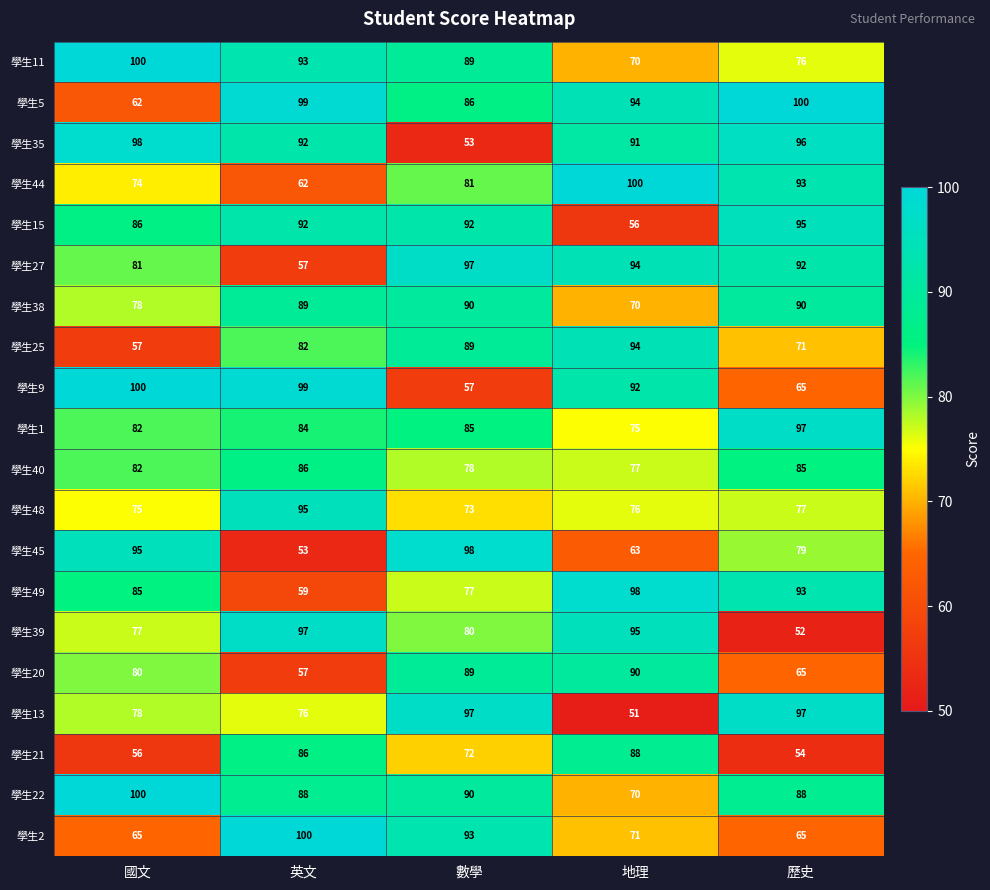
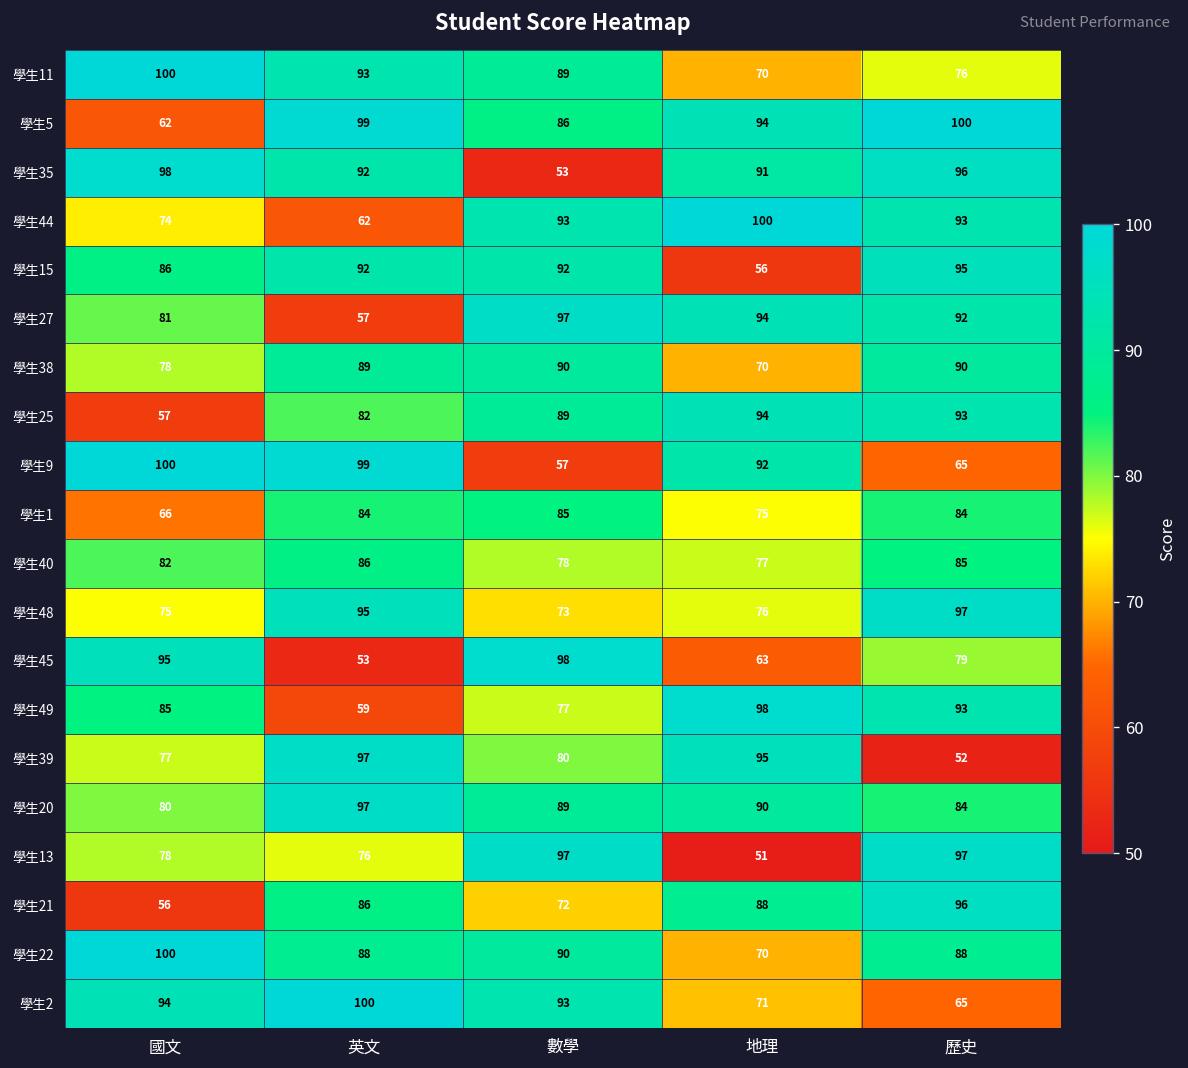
學生44, 數學: 81 -> 93
學生25, 歷史: 71 -> 93
學生1, 國文: 82 -> 66
學生1, 歷史: 97 -> 84
學生48, 歷史: 77 -> 97
學生20, 英文: 57 -> 97
學生20, 歷史: 65 -> 84
學生21, 歷史: 54 -> 96
學生2, 國文: 65 -> 94
